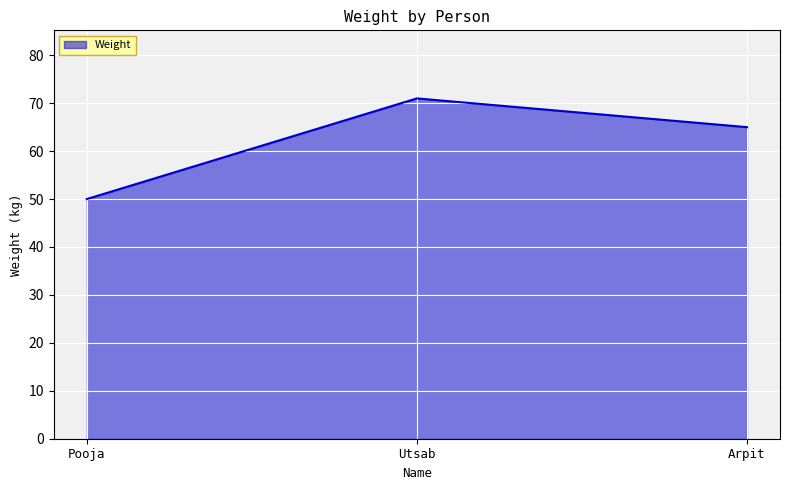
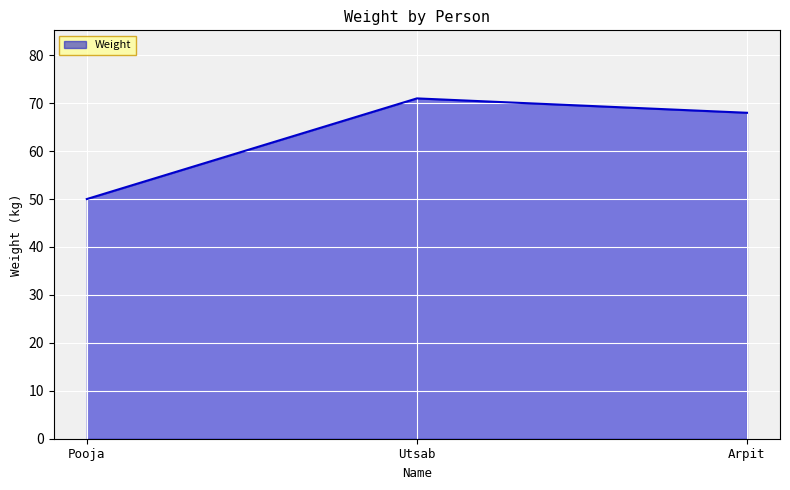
Arpit: 65 -> 68
